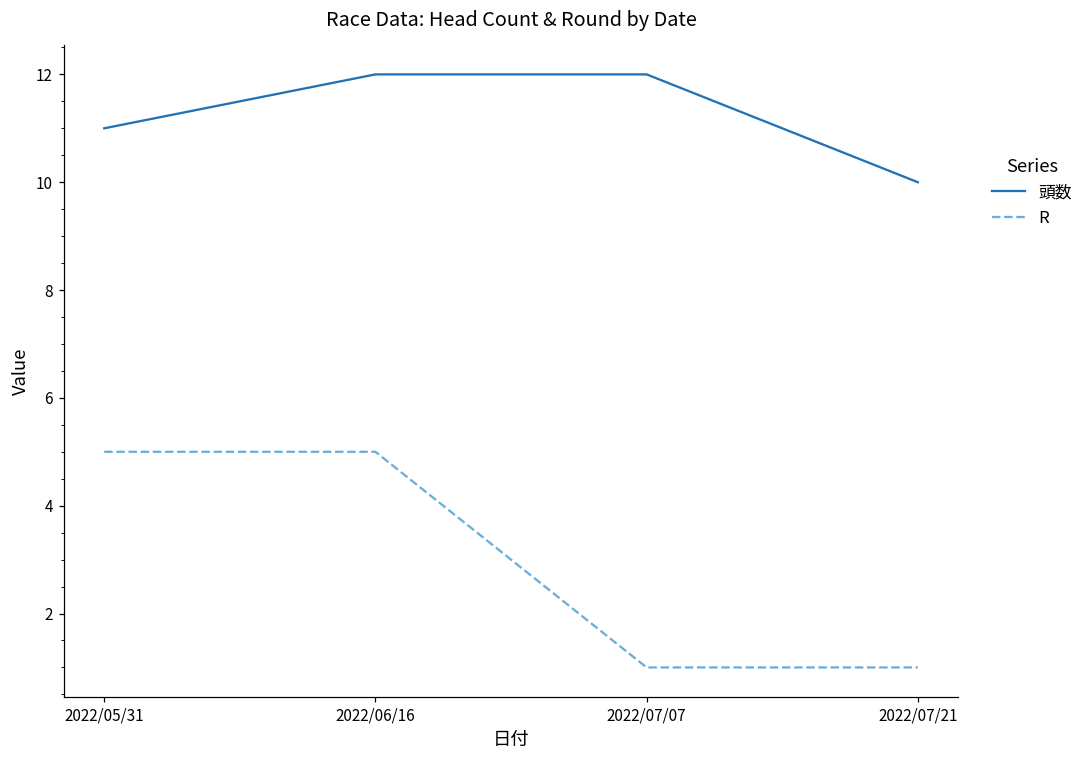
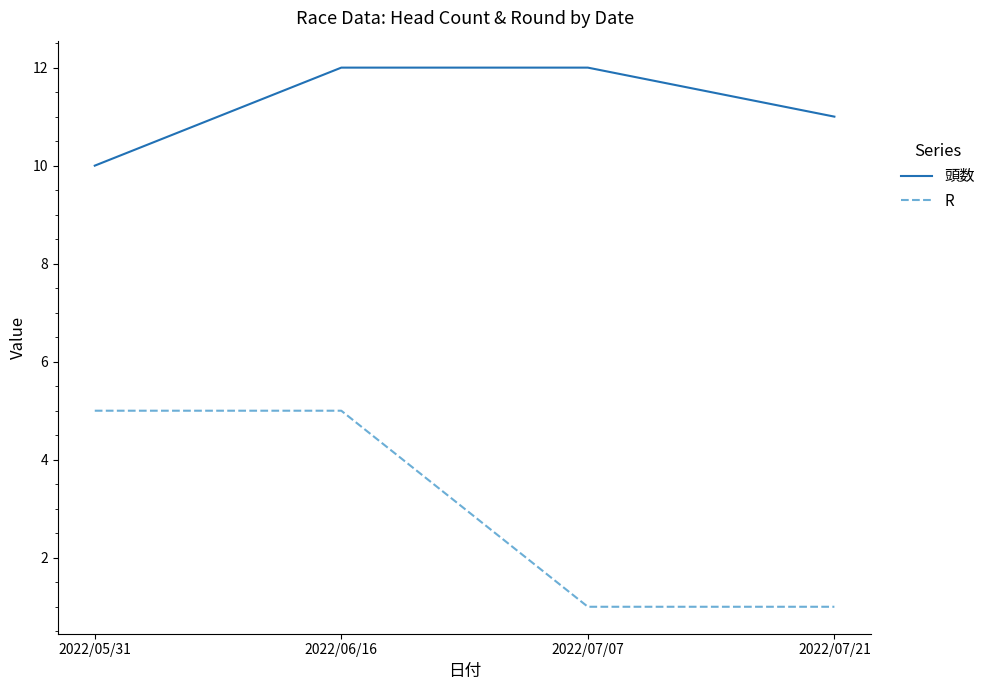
頭数, 2022/05/31: 11 -> 10
頭数, 2022/07/21: 10 -> 11
